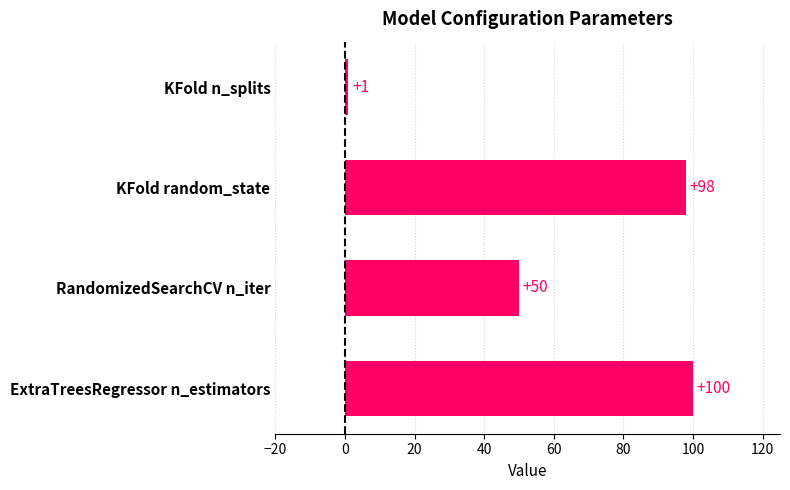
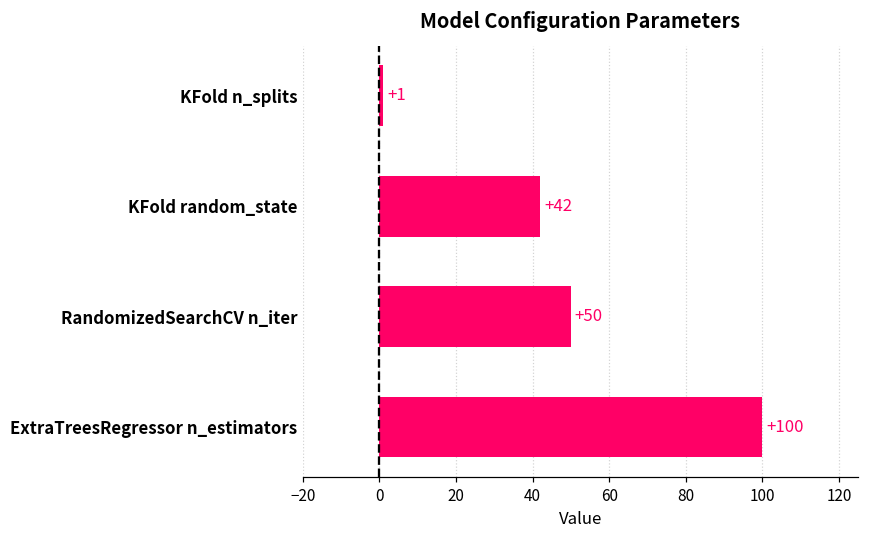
KFold random_state: +98 -> +42
